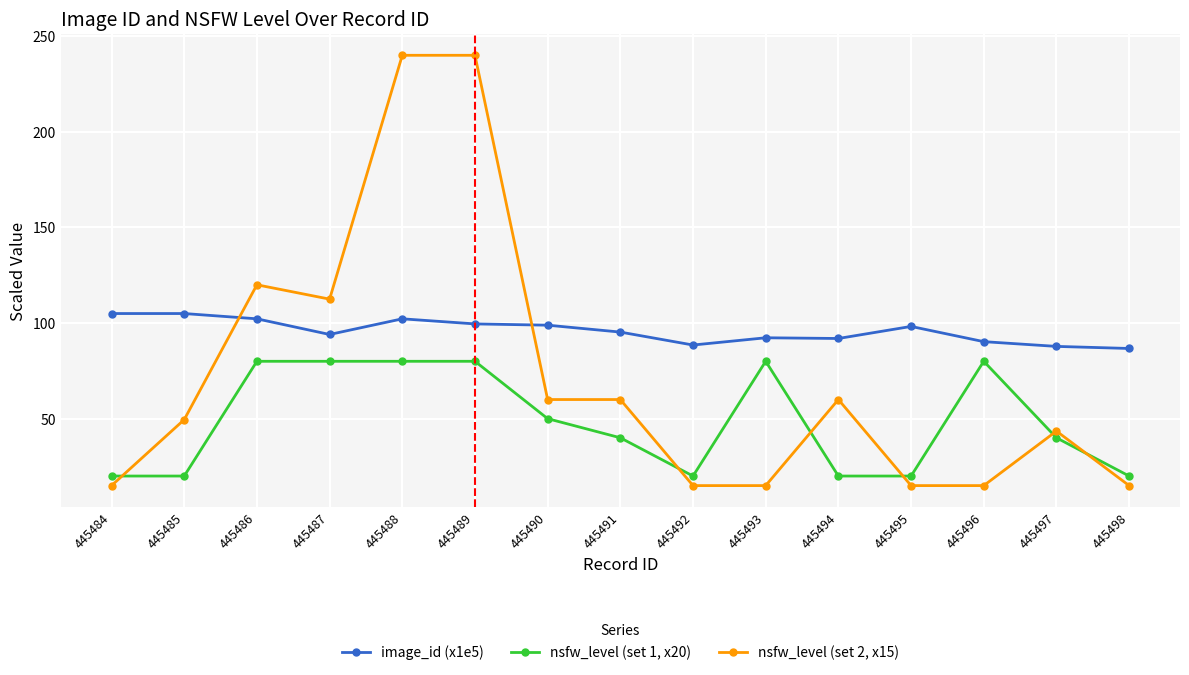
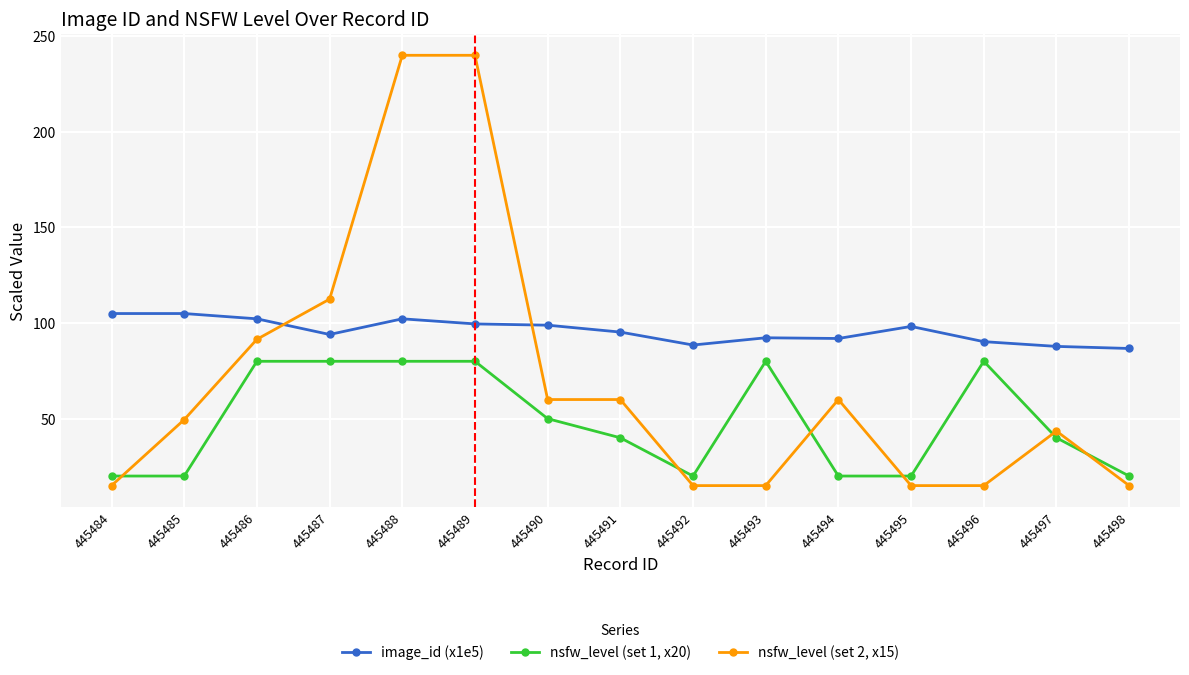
nsfw_level (set 2, x15), 445486: 120 -> 92
